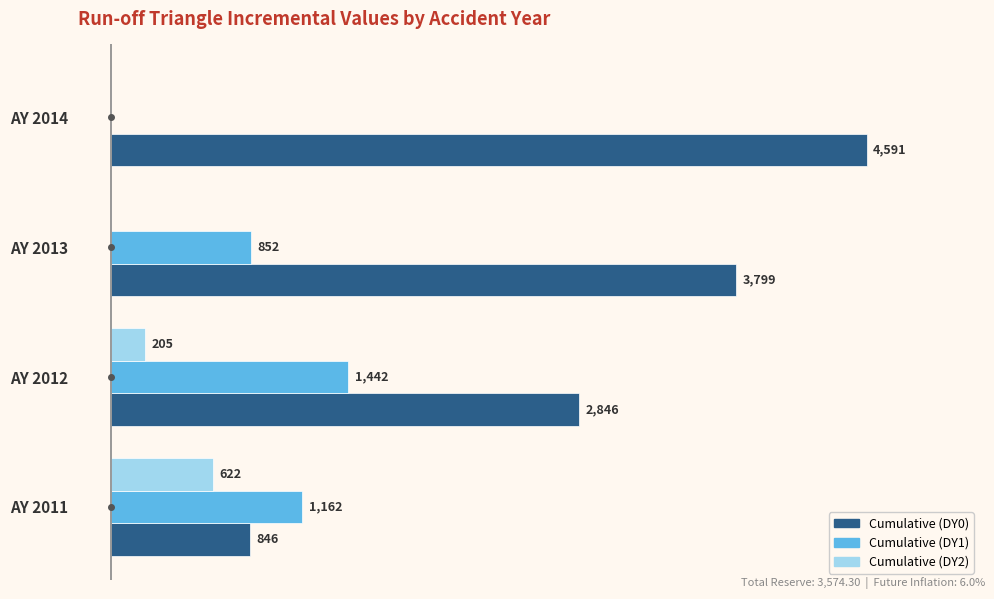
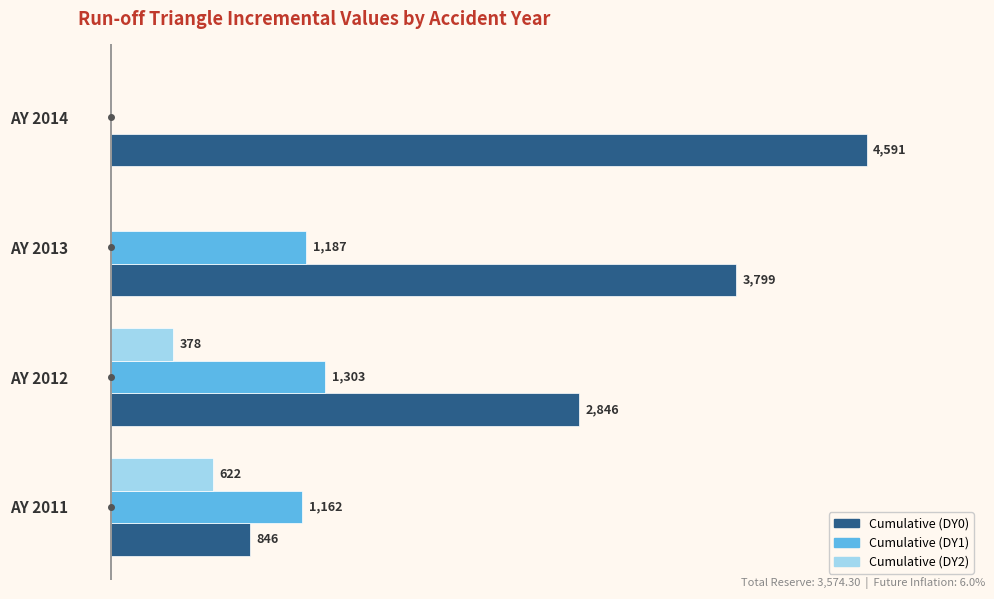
Cumulative (DY1), AY 2013: 852 -> 1,187
Cumulative (DY2), AY 2012: 205 -> 378
Cumulative (DY1), AY 2012: 1,442 -> 1,303
